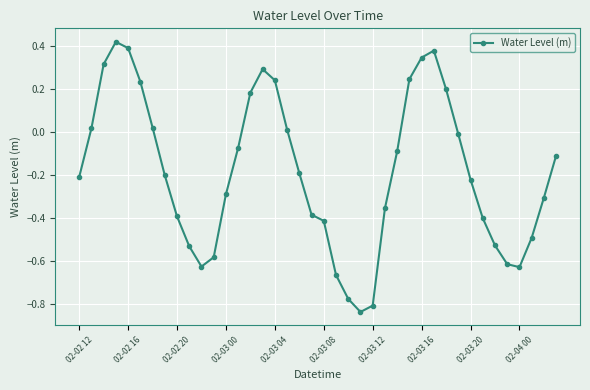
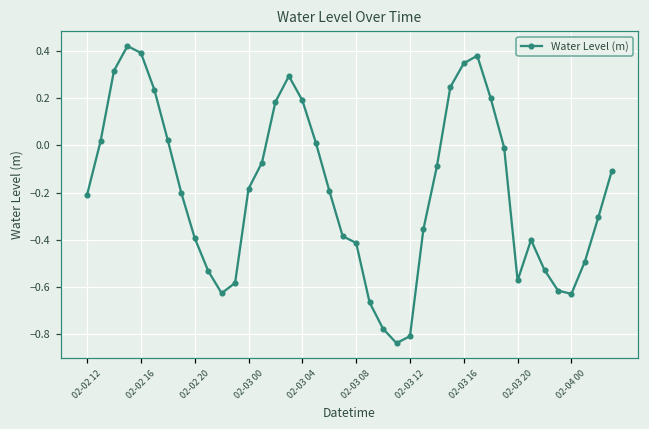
02-03 00: -0.29 -> -0.18
02-03 04: 0.24 -> 0.19
02-03 20: -0.22 -> -0.57
